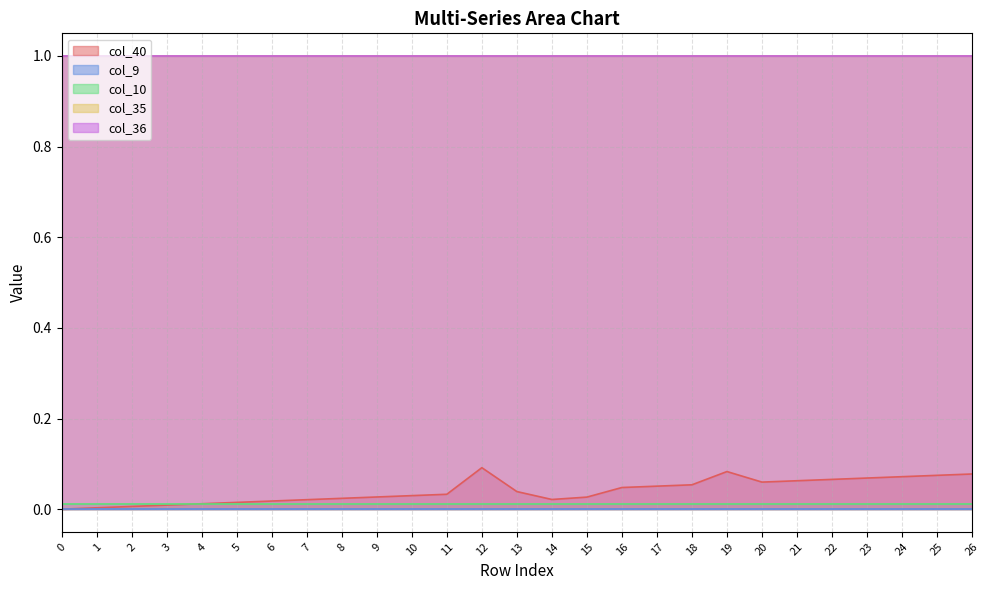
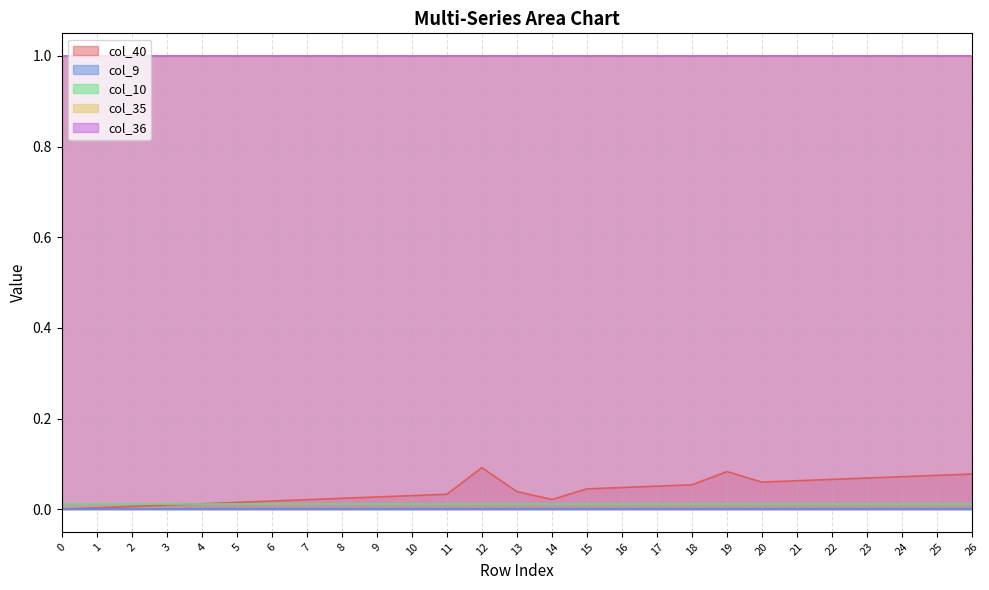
col_40, 15: 0.03 -> 0.04
